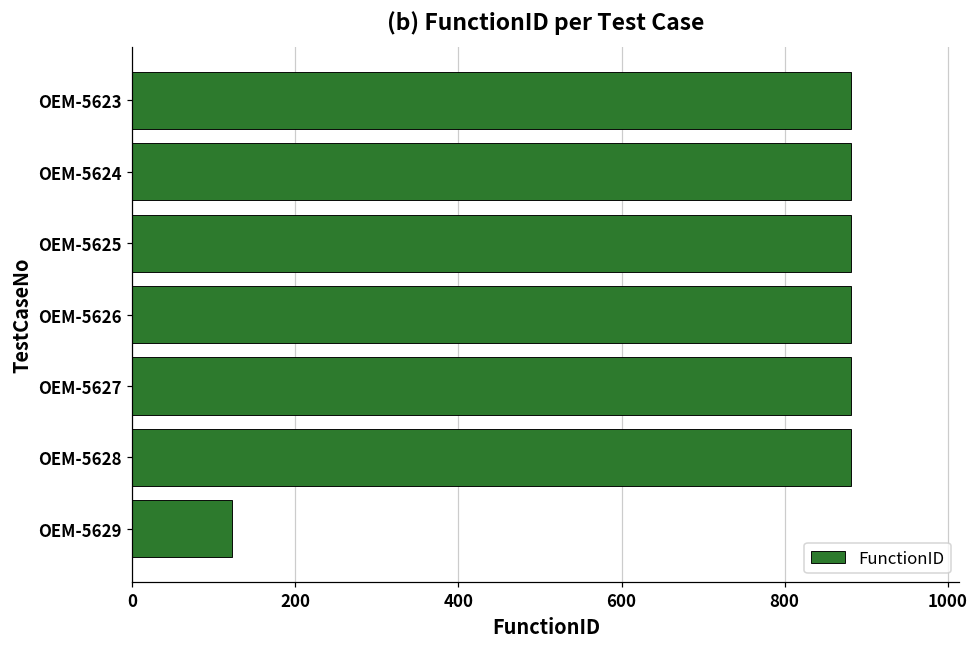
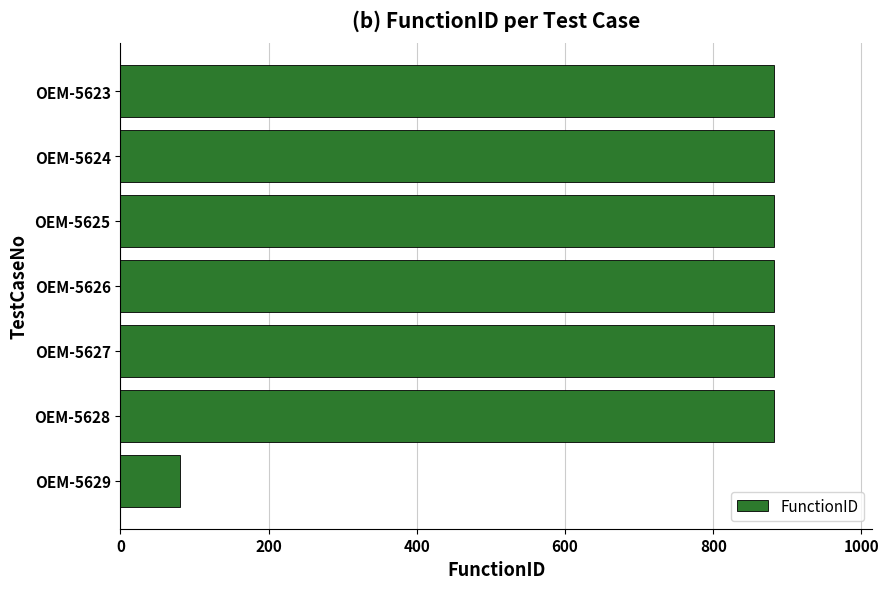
OEM-5629: 120 -> 80
